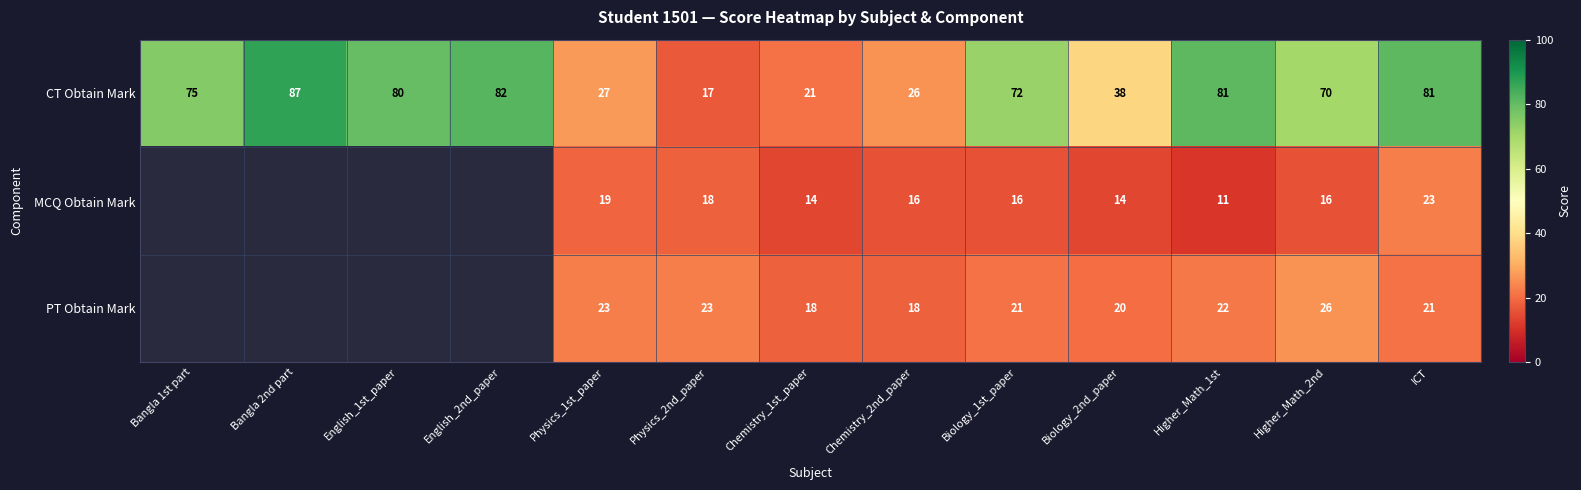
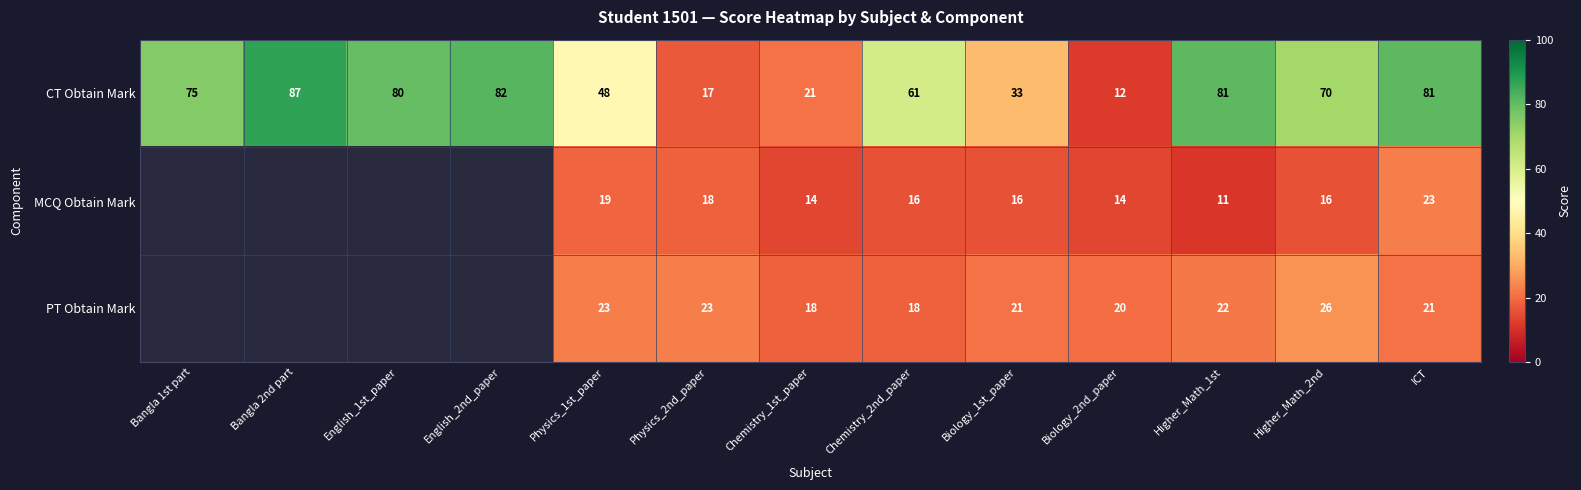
CT Obtain Mark, Physics_1st_paper: 27 -> 48
CT Obtain Mark, Chemistry_2nd_paper: 26 -> 61
CT Obtain Mark, Biology_1st_paper: 72 -> 33
CT Obtain Mark, Biology_2nd_paper: 38 -> 12
